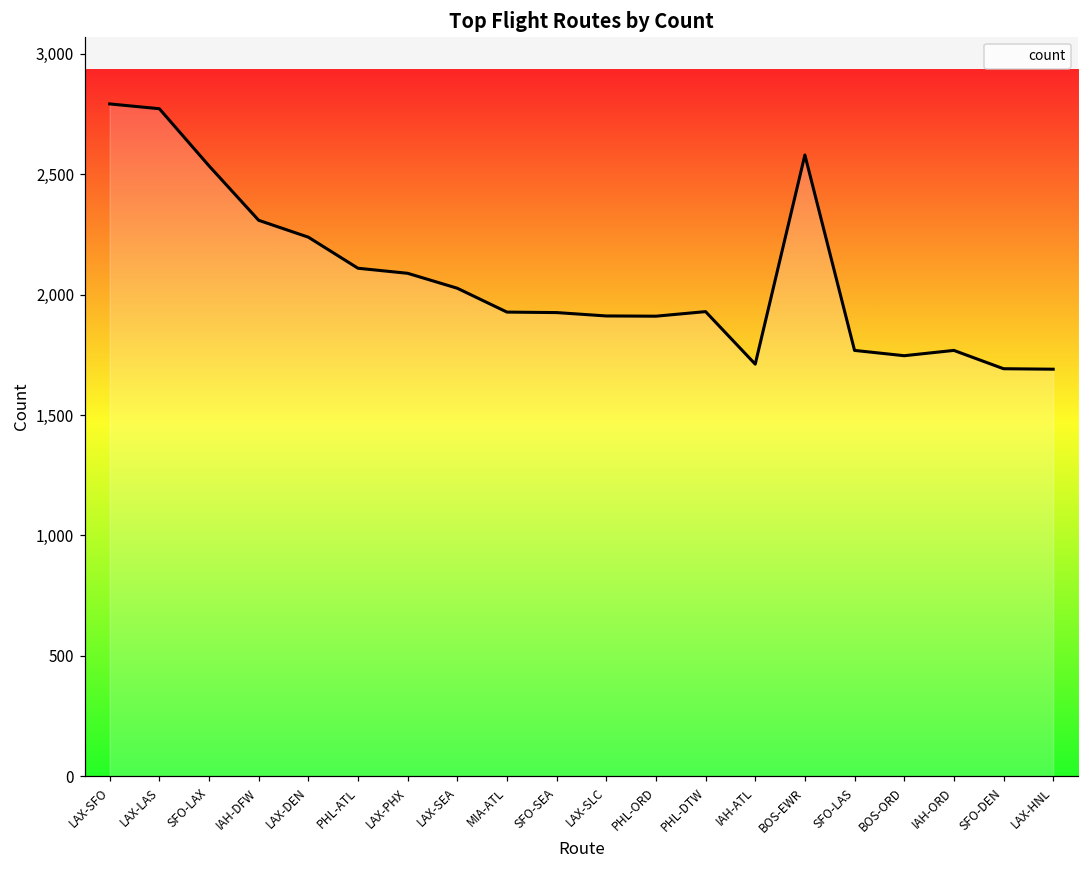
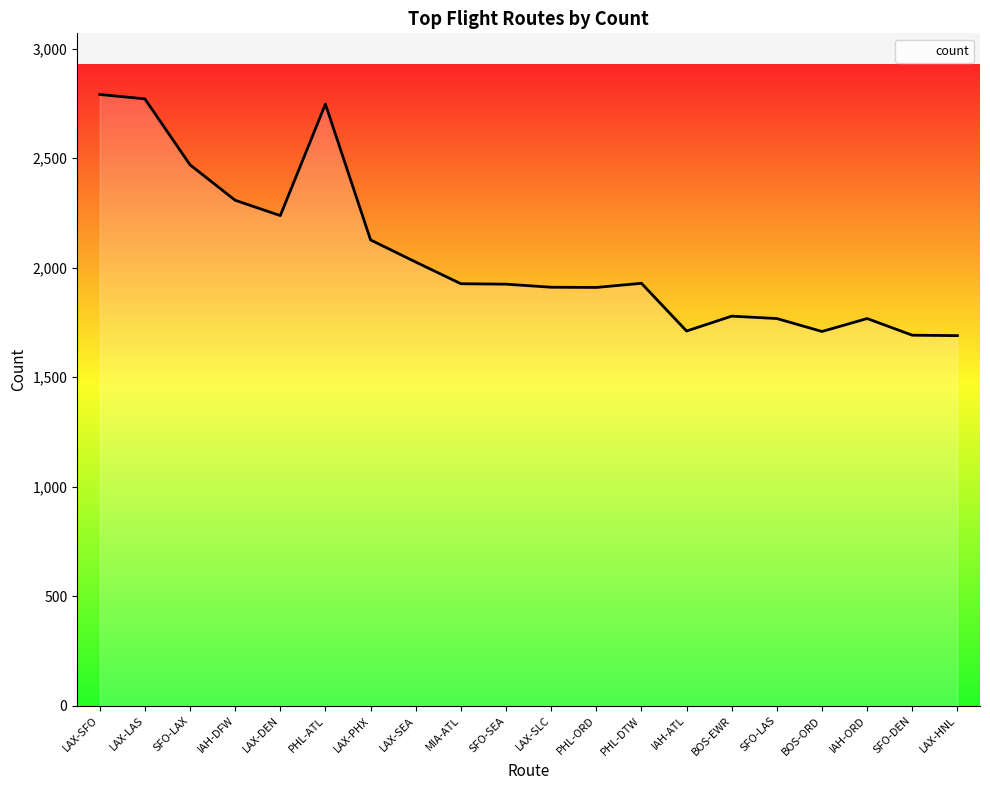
SFO-LAX: 2,530 -> 2,470
PHL-ATL: 2,110 -> 2,750
LAX-PHX: 2,090 -> 2,130
BOS-EWR: 2,580 -> 1,780
BOS-ORD: 1,750 -> 1,710
